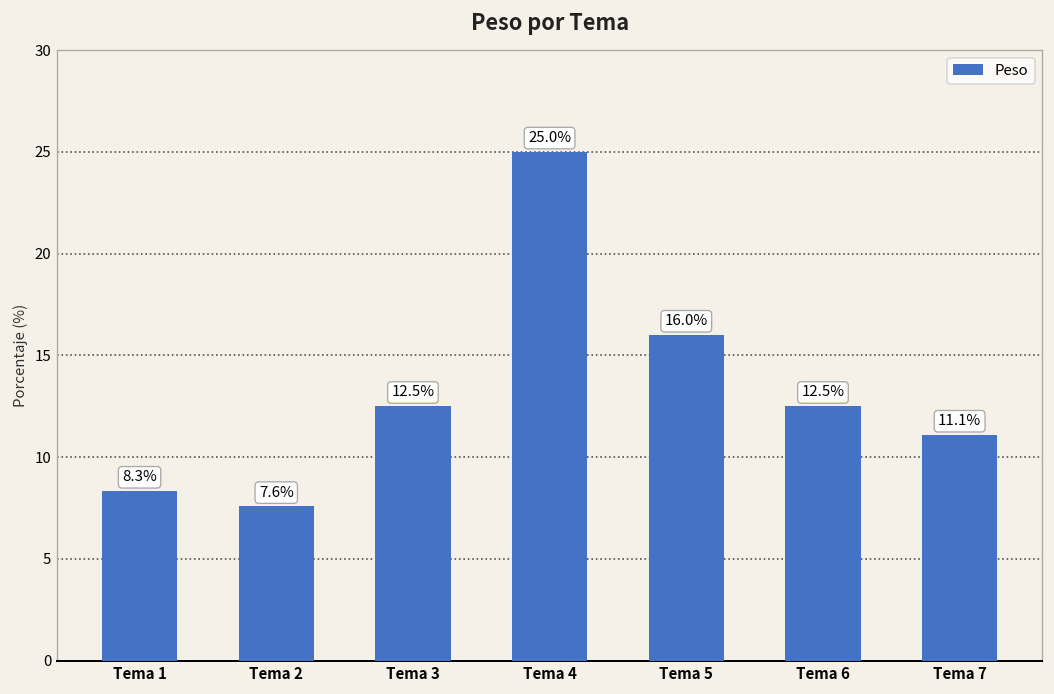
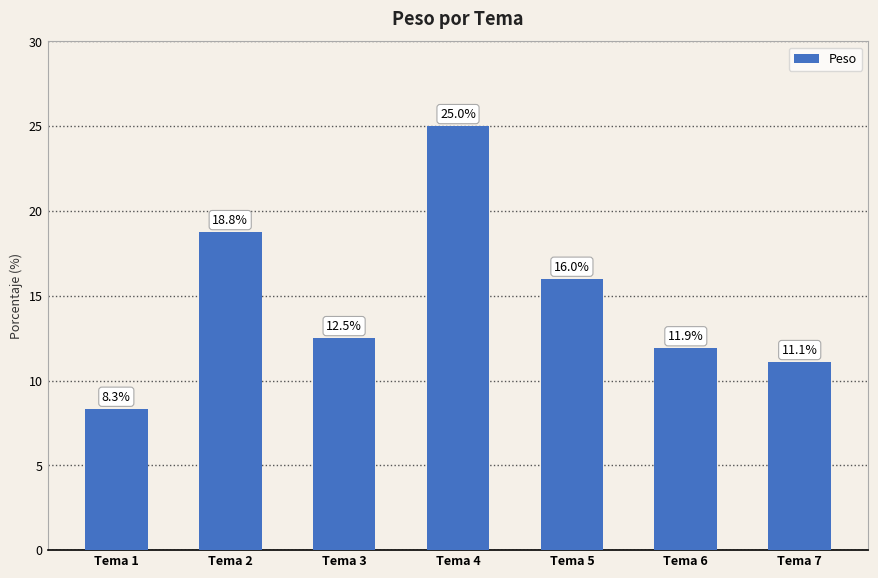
Tema 2: 7.6% -> 18.8%
Tema 6: 12.5% -> 11.9%
